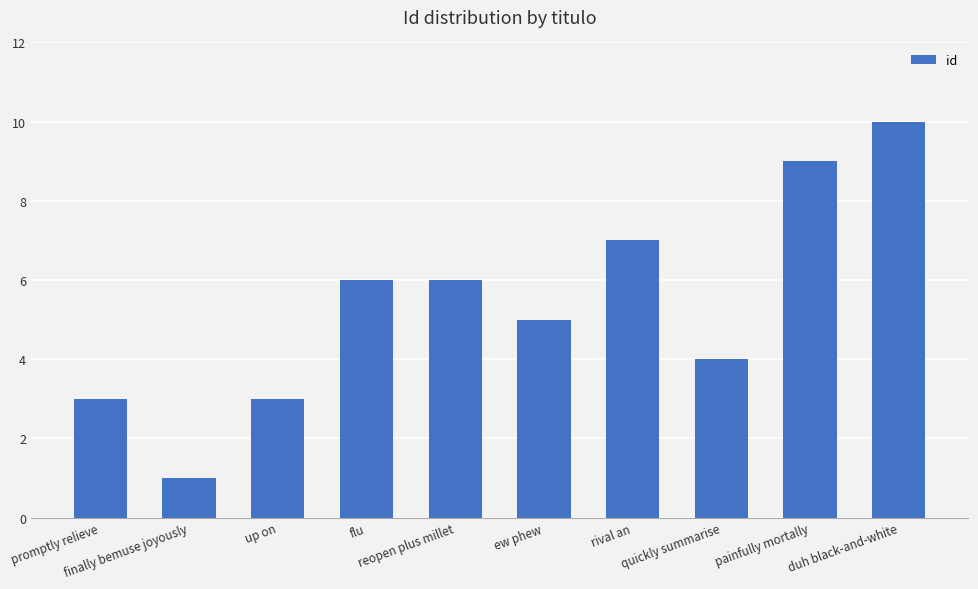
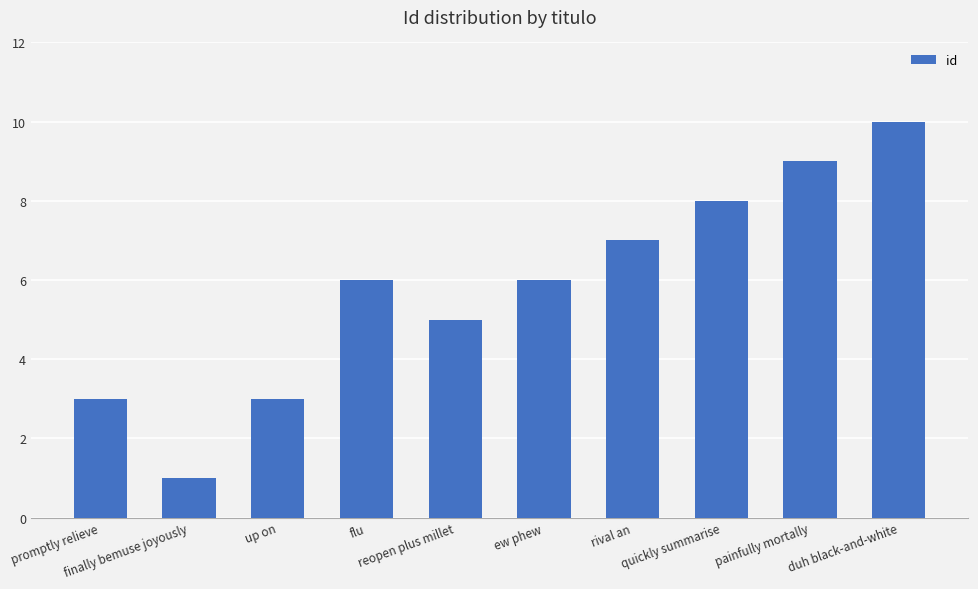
reopen plus millet: 6 -> 5
ew phew: 5 -> 6
quickly summarise: 4 -> 8
